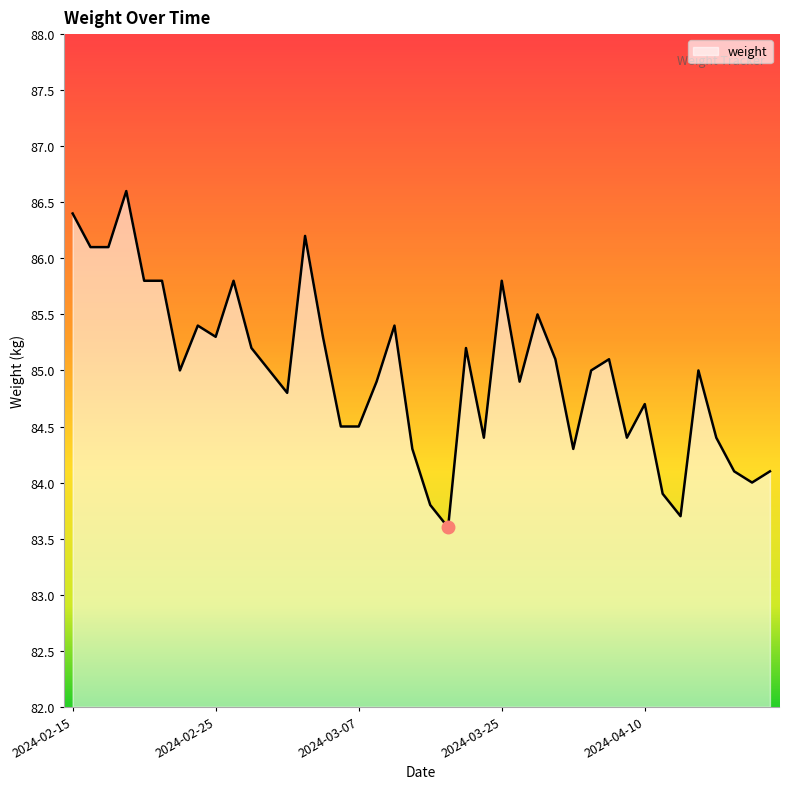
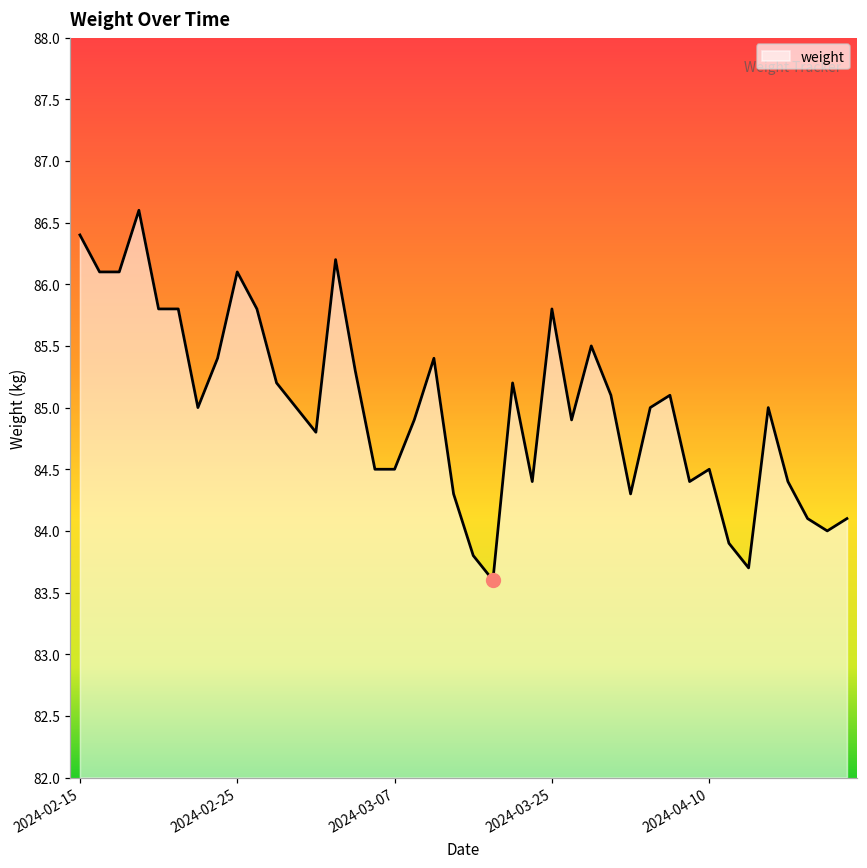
weight, 2024-02-25: 85.3 -> 86.1
weight, 2024-04-10: 84.7 -> 84.5
